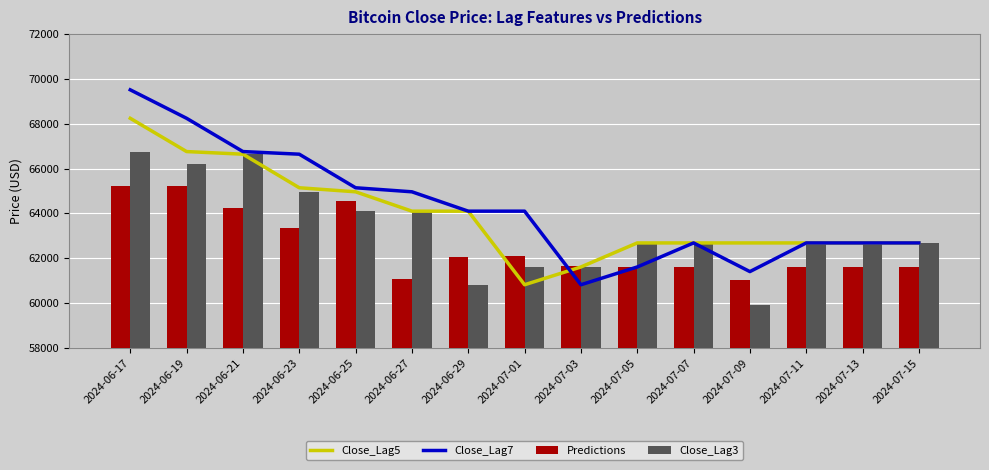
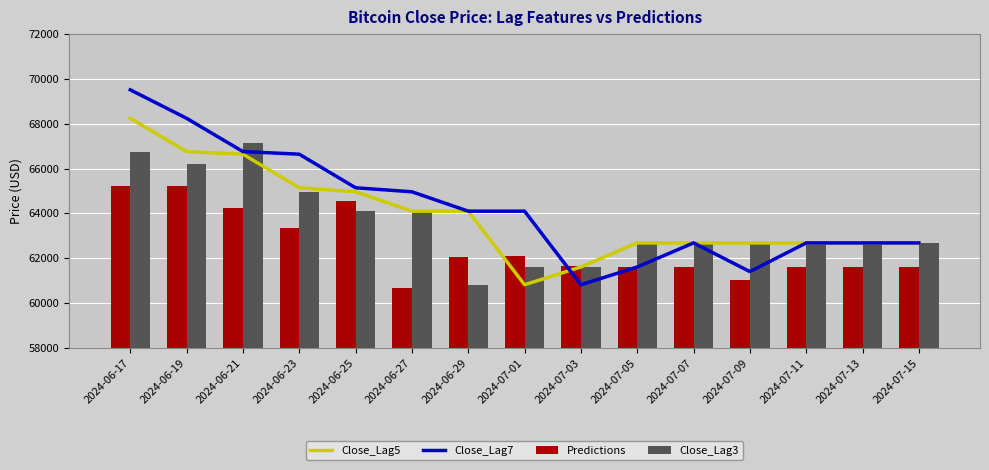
Close_Lag3, 2024-06-21: 66600 -> 67100
Predictions, 2024-06-27: 61100 -> 60700
Close_Lag3, 2024-07-09: 59900 -> 62700
